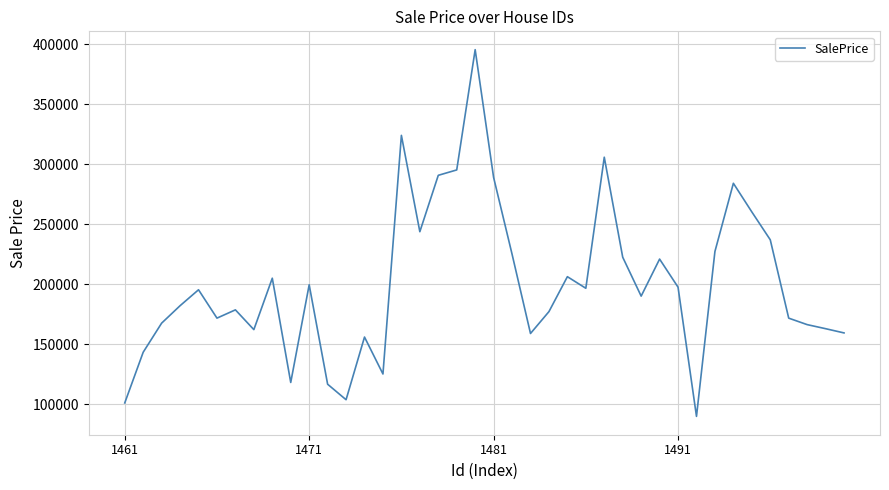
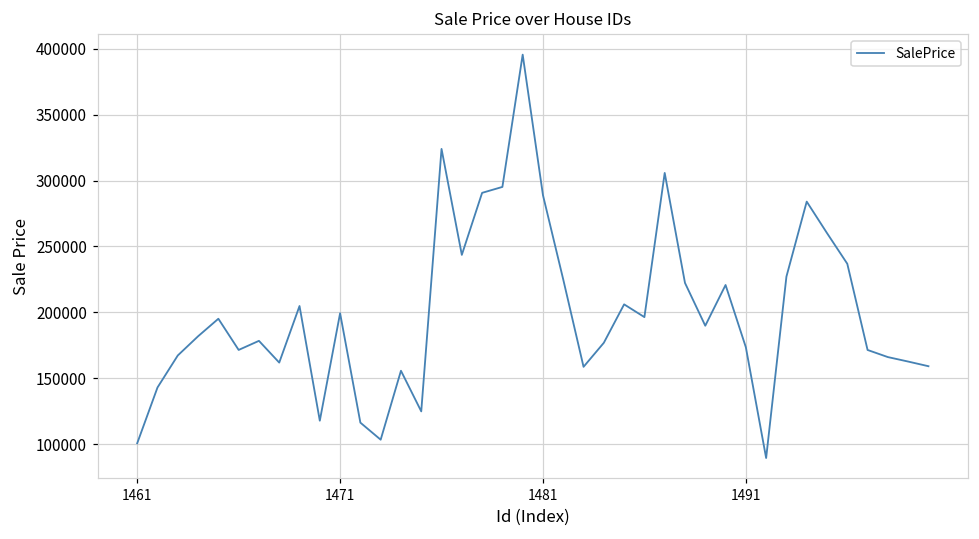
1491: 197000 -> 174000
